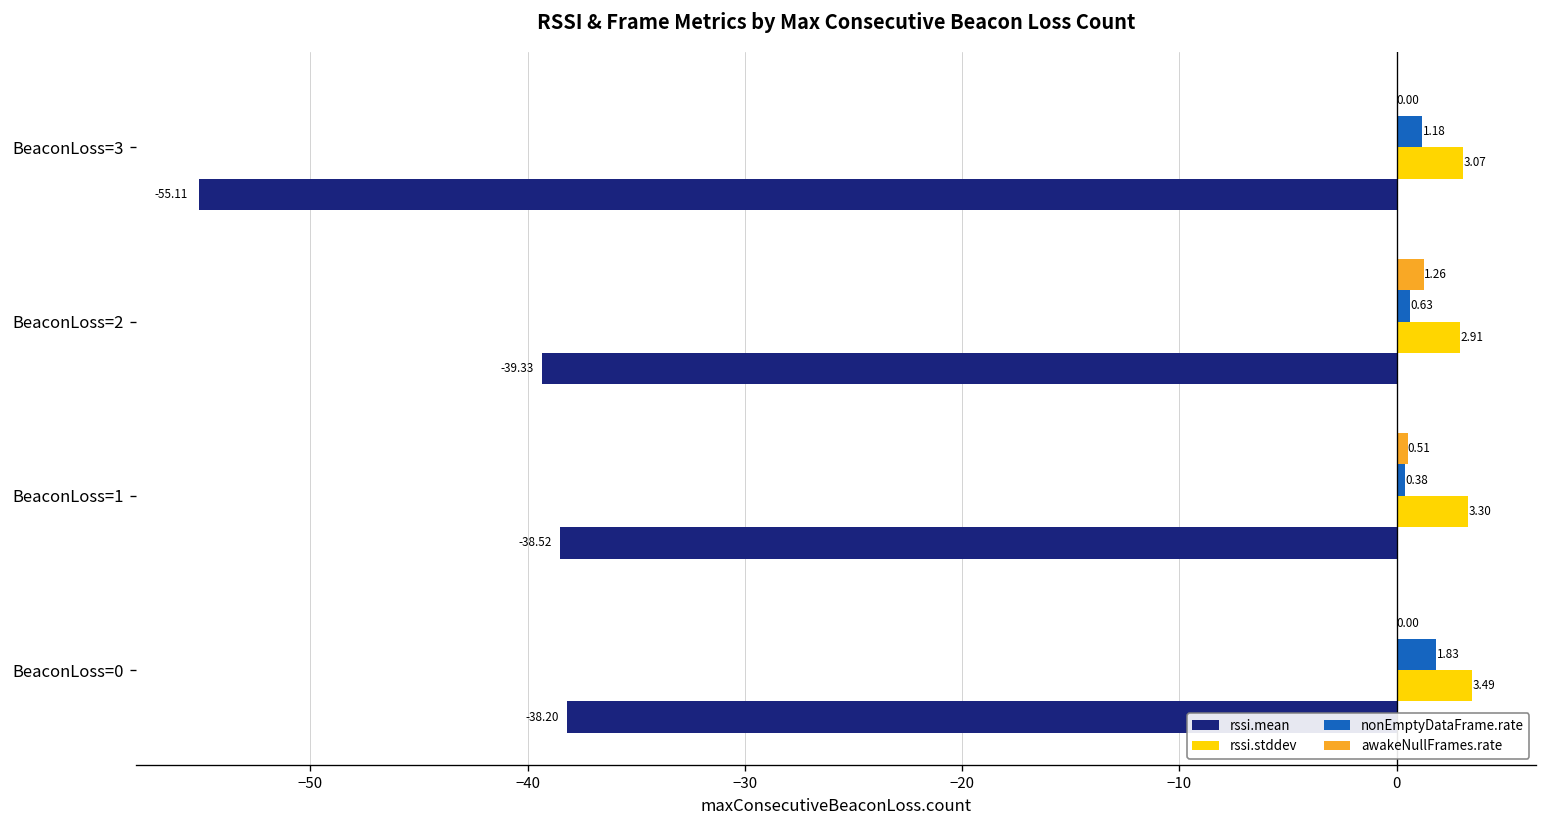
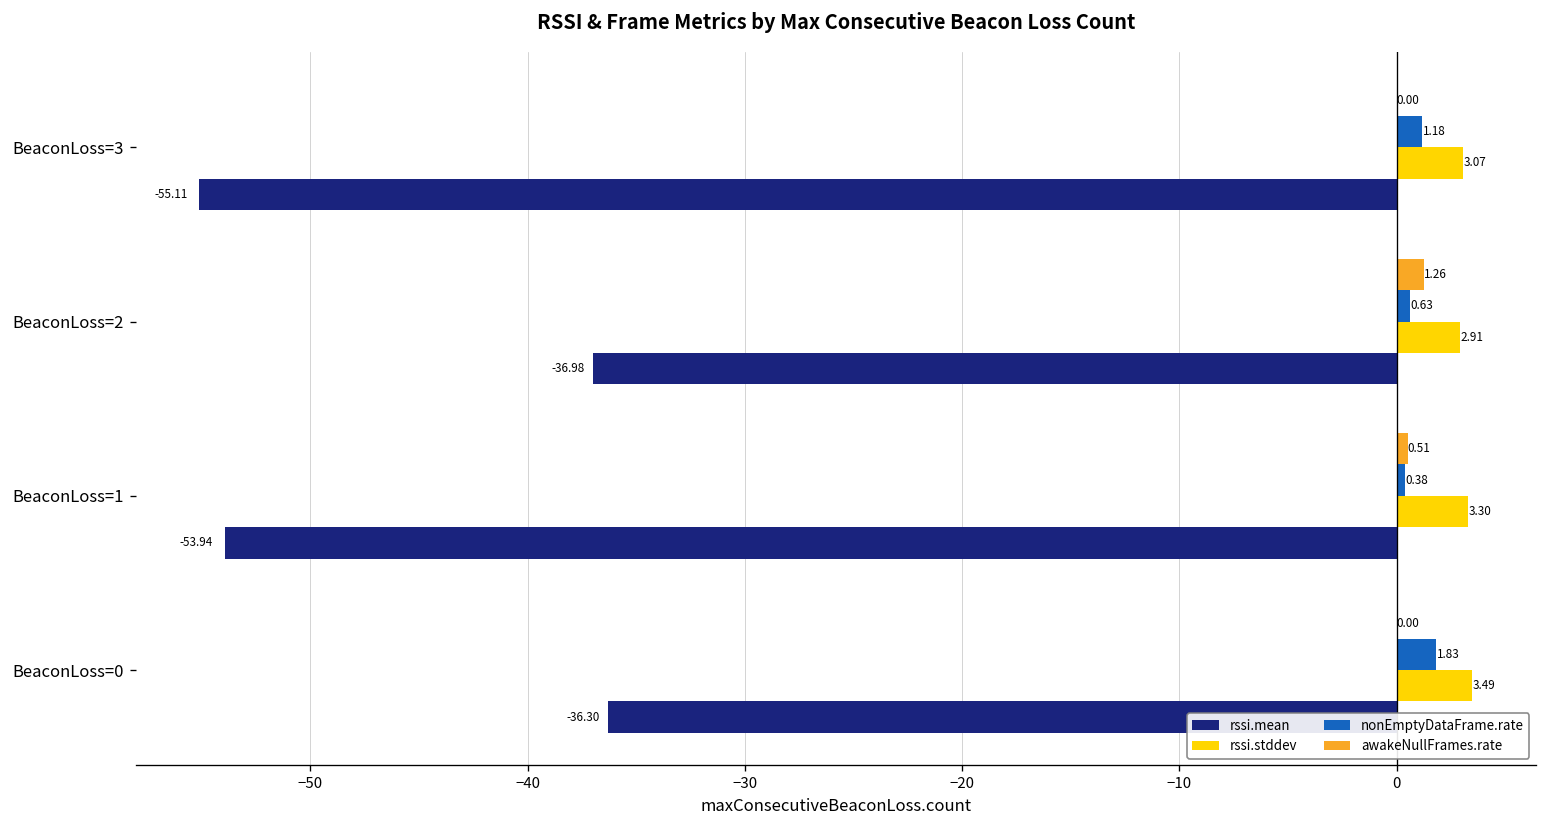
rssi.mean, BeaconLoss=2: -39.33 -> -36.98
rssi.mean, BeaconLoss=1: -38.52 -> -53.94
rssi.mean, BeaconLoss=0: -38.20 -> -36.30
